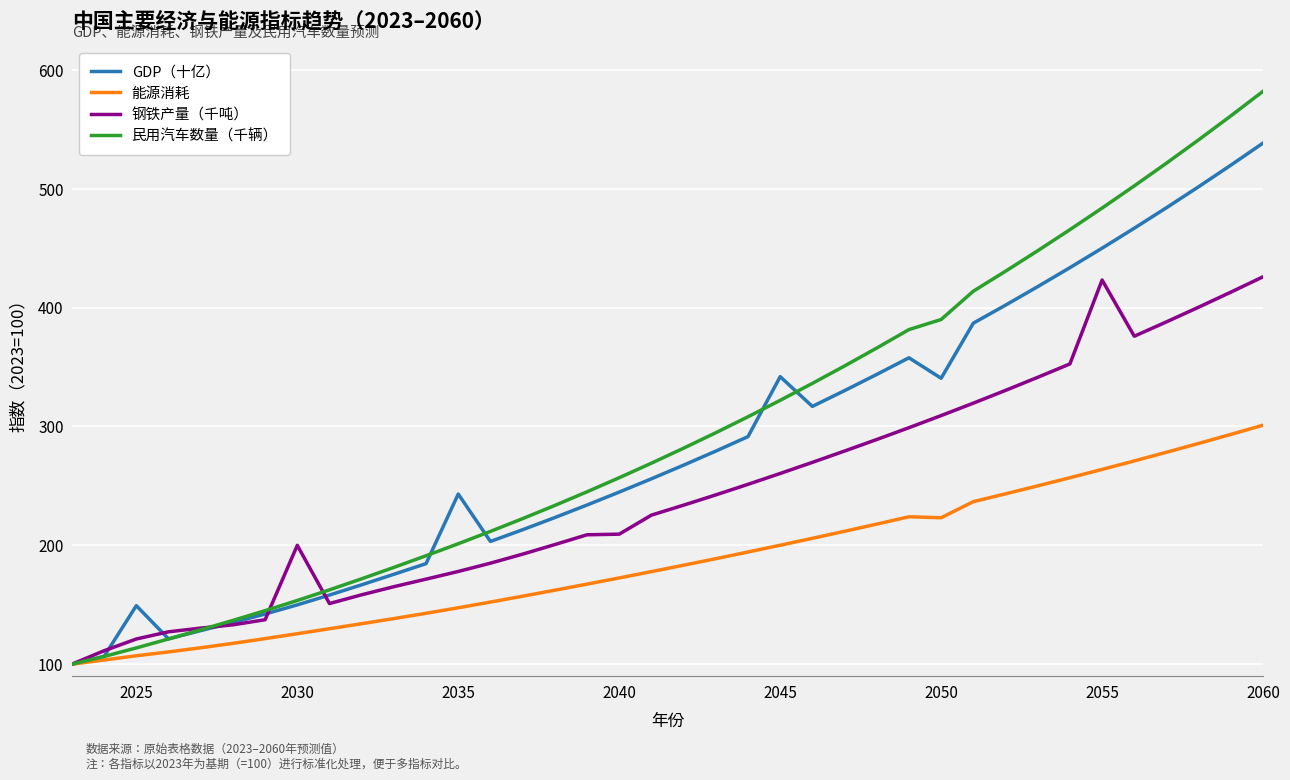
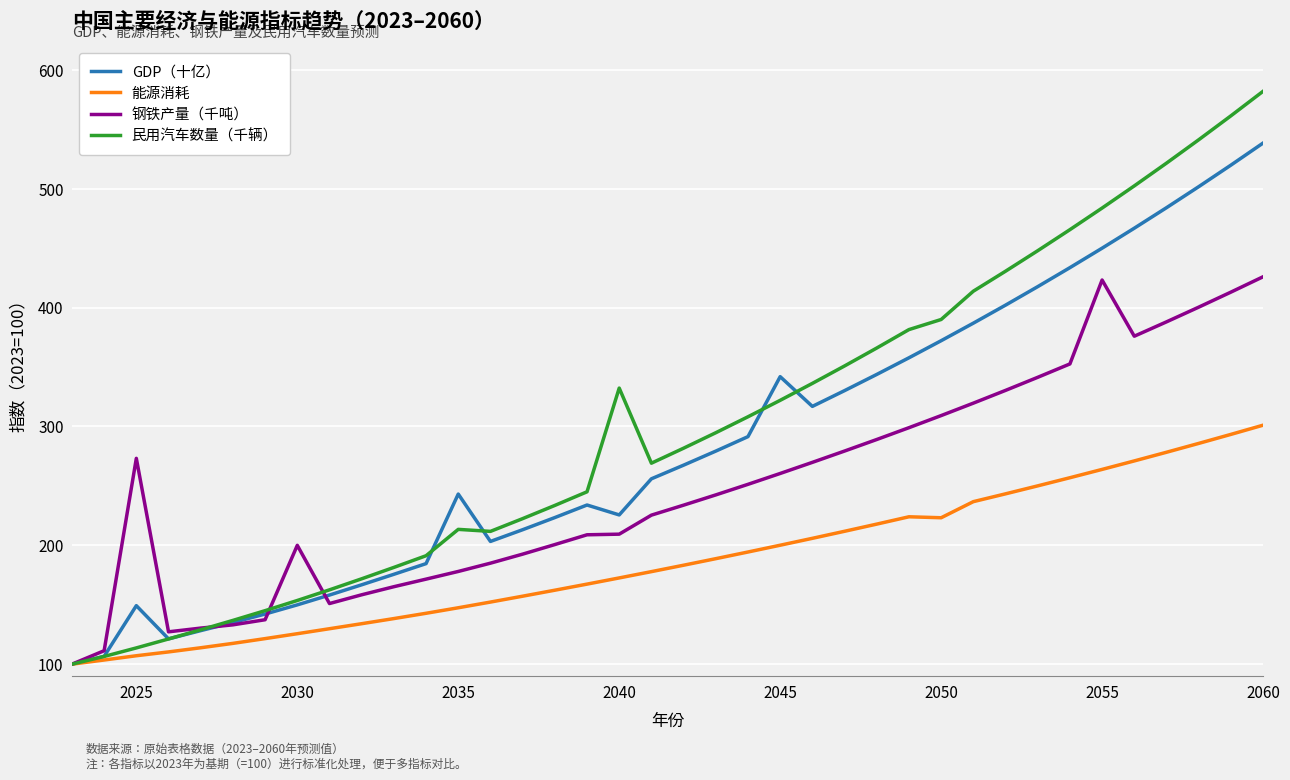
钢铁产量（千吨）, 2025: 121 -> 273
民用汽车数量（千辆）, 2035: 201 -> 213
GDP（十亿）, 2040: 245 -> 226
民用汽车数量（千辆）, 2040: 257 -> 332
GDP（十亿）, 2050: 340 -> 372
